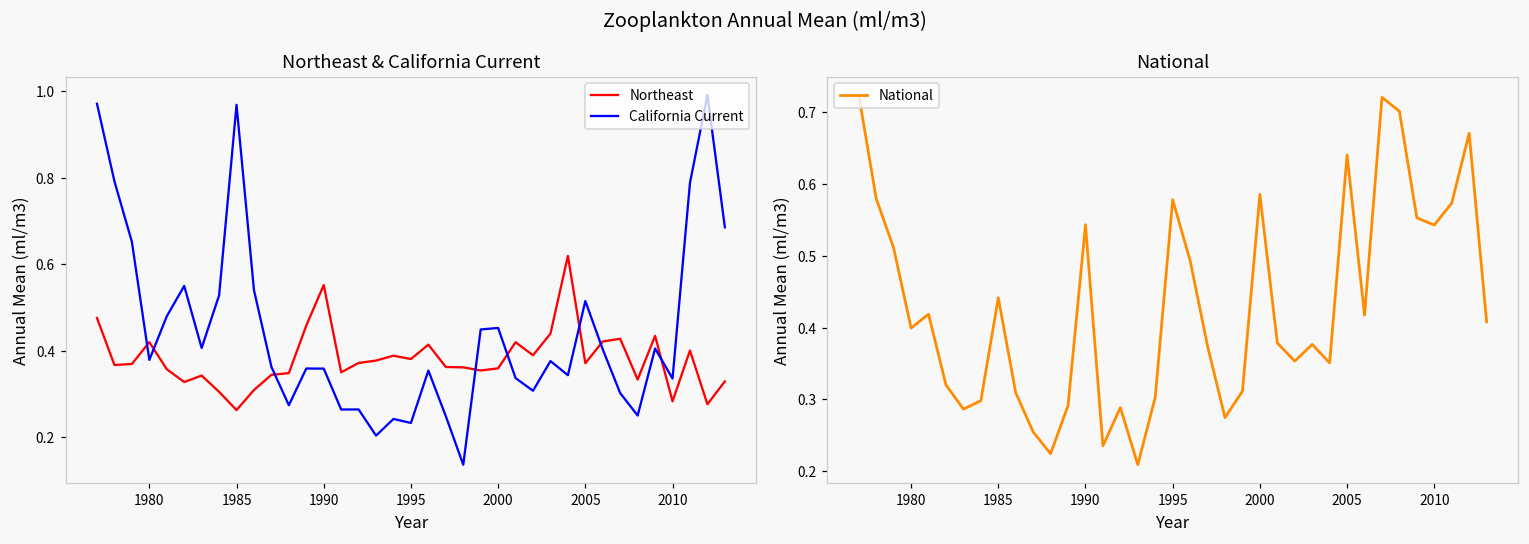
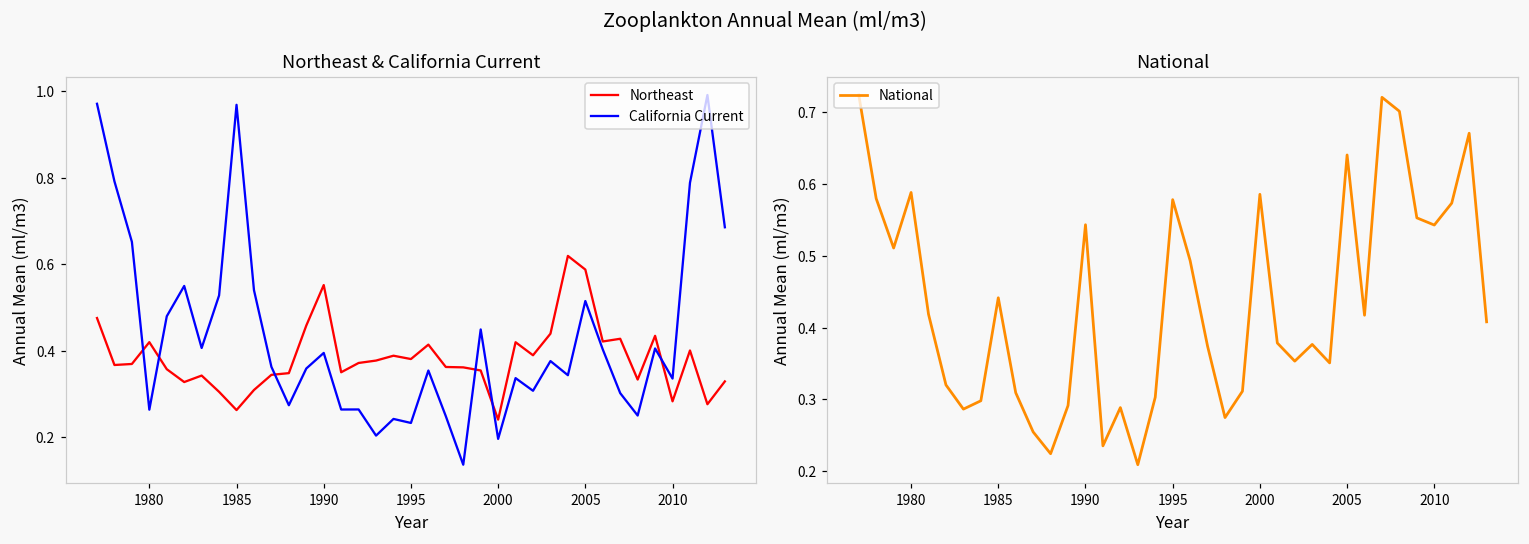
Northeast & California Current, California Current, 1980: 0.38 -> 0.26
Northeast & California Current, California Current, 1990: 0.36 -> 0.39
Northeast & California Current, Northeast, 2000: 0.36 -> 0.24
Northeast & California Current, California Current, 2000: 0.45 -> 0.20
Northeast & California Current, Northeast, 2005: 0.37 -> 0.59
National, 1980: 0.40 -> 0.59
